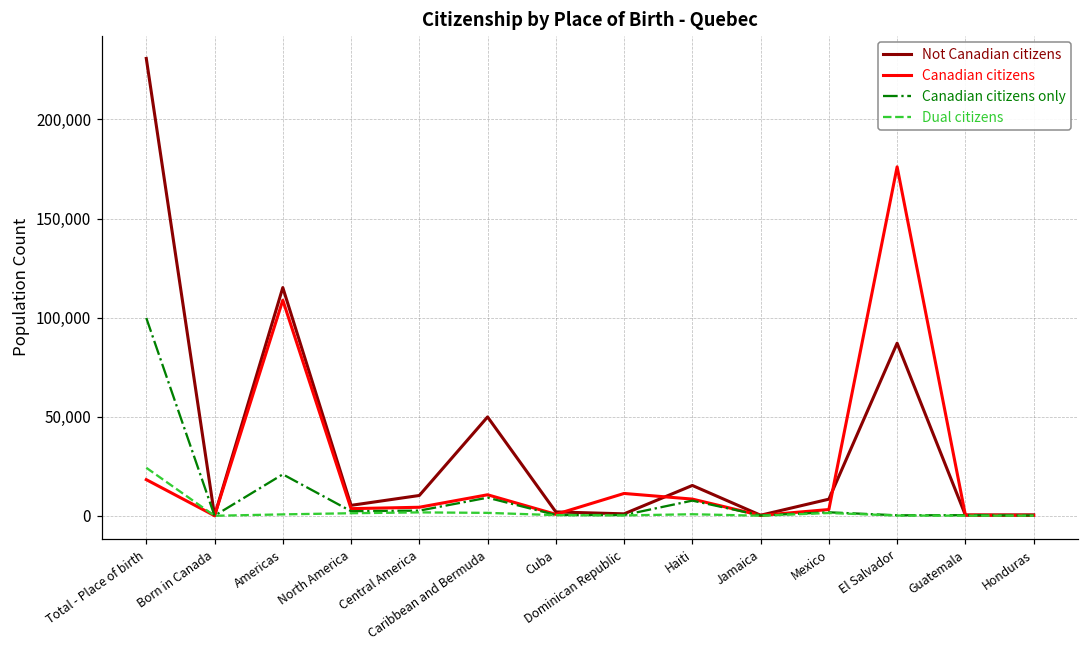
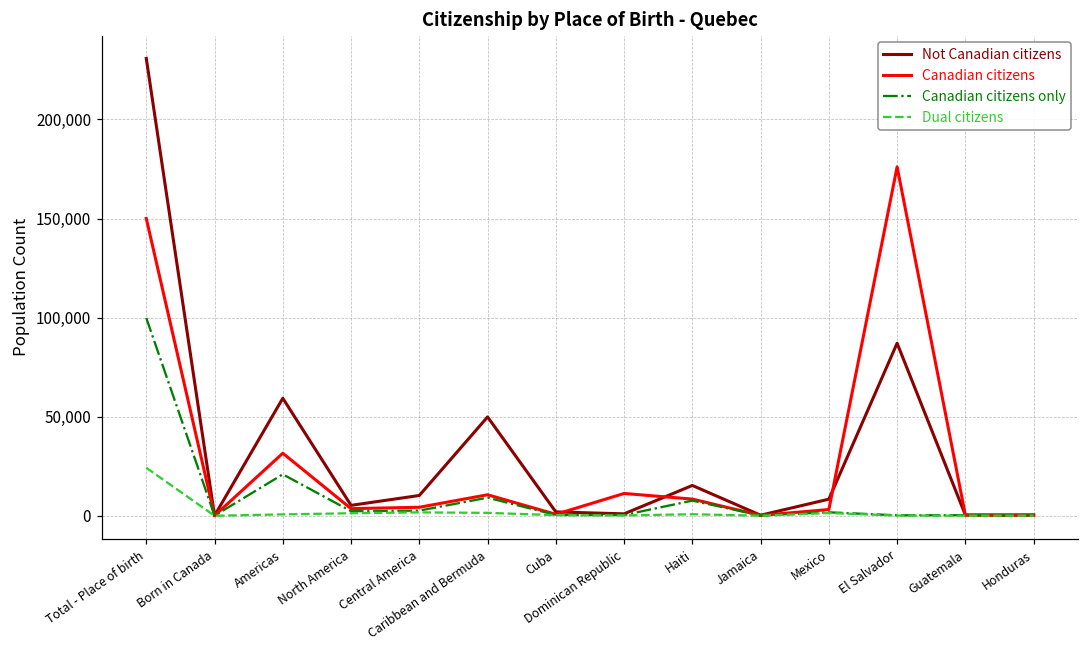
Canadian citizens, Total - Place of birth: 18,000 -> 150,000
Not Canadian citizens, Americas: 115,000 -> 59,000
Canadian citizens, Americas: 109,000 -> 32,000
